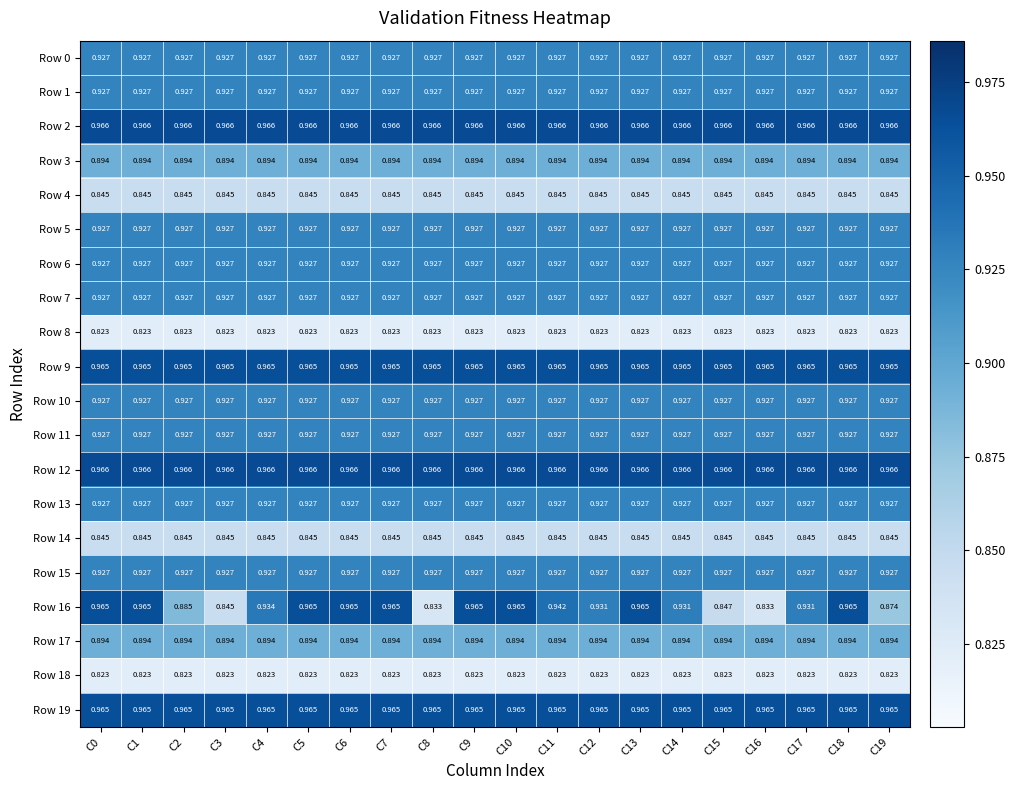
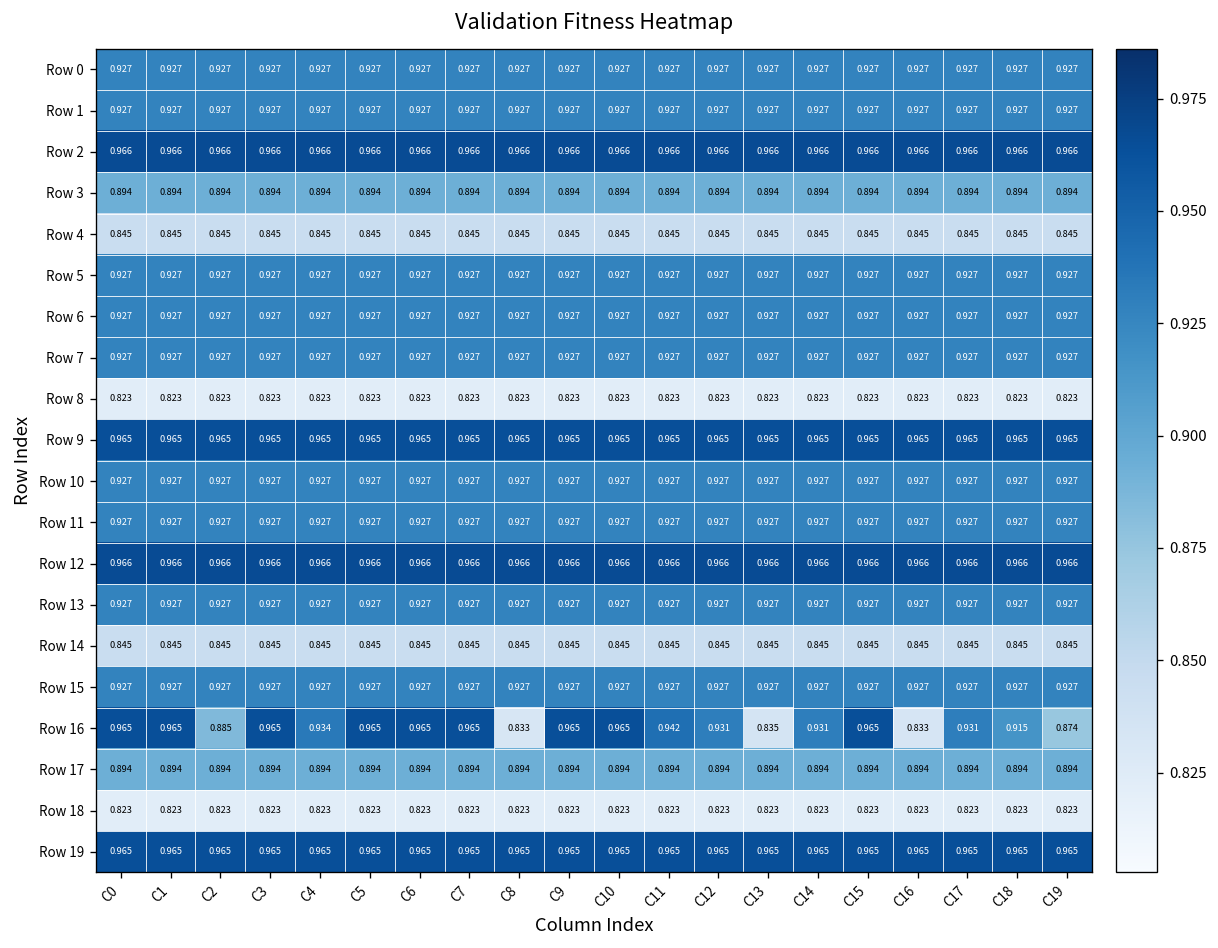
Row 16, C3: 0.845 -> 0.965
Row 16, C13: 0.965 -> 0.835
Row 16, C15: 0.847 -> 0.965
Row 16, C18: 0.965 -> 0.915
